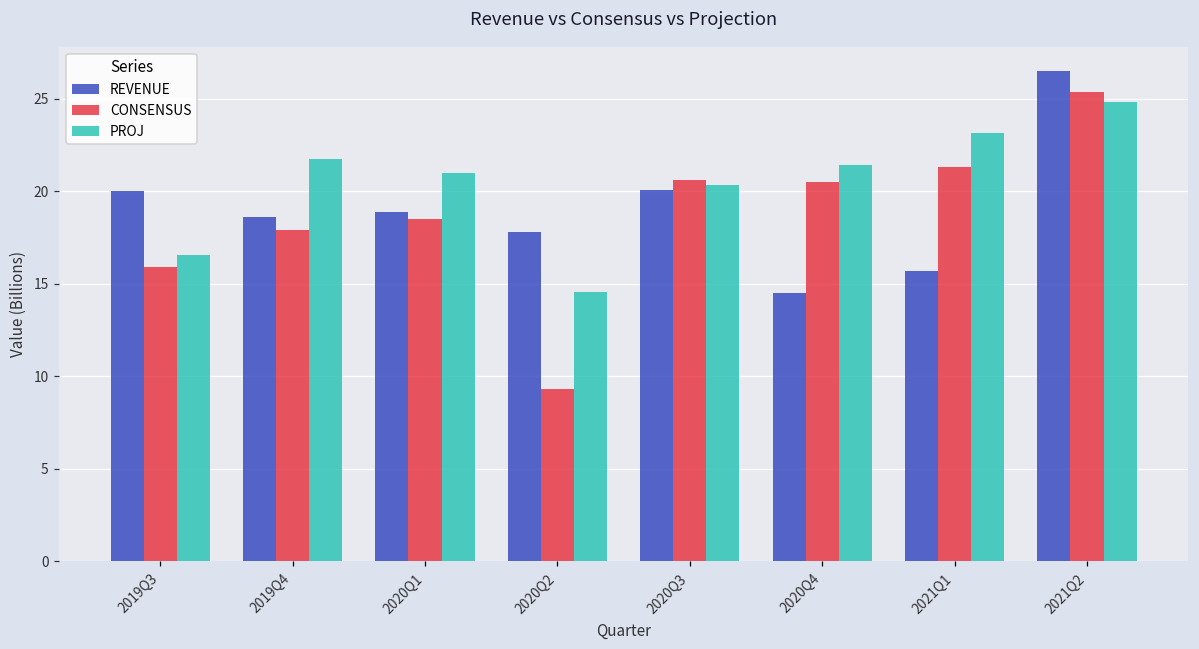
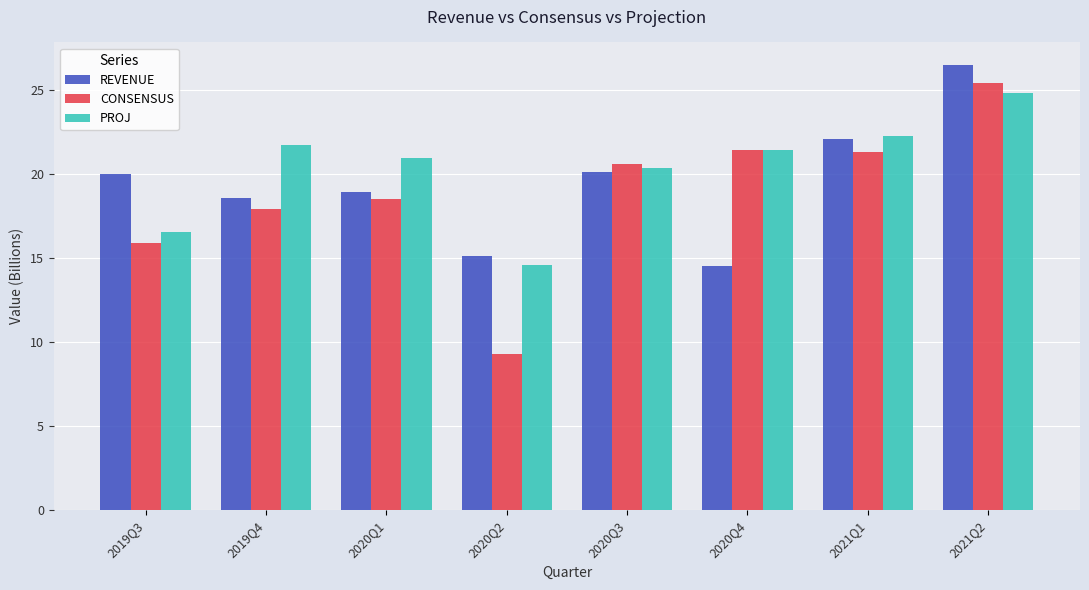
REVENUE, 2020Q2: 17.8 -> 15.1
CONSENSUS, 2020Q4: 20.5 -> 21.4
REVENUE, 2021Q1: 15.7 -> 22.1
PROJ, 2021Q1: 23.2 -> 22.2
